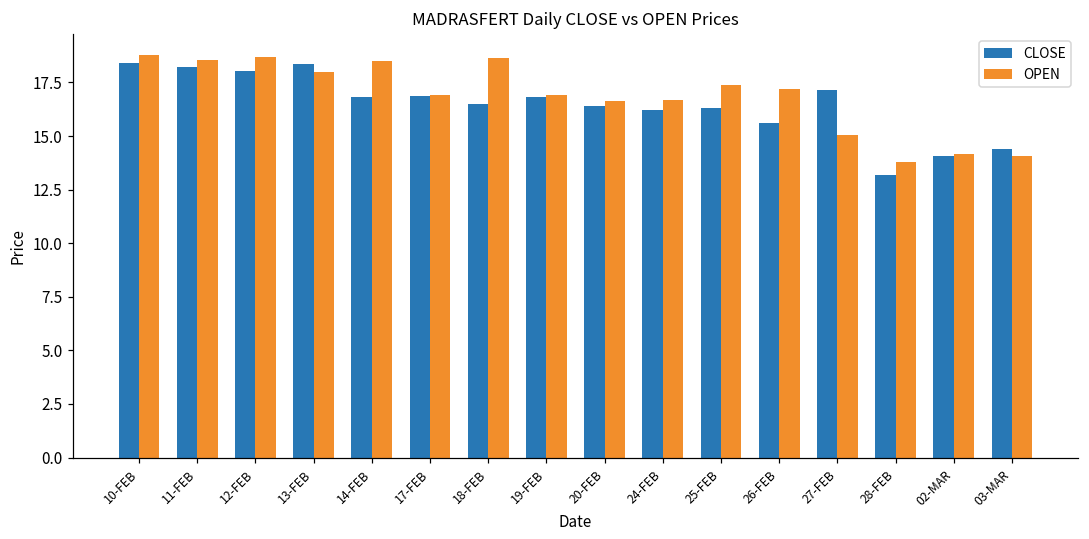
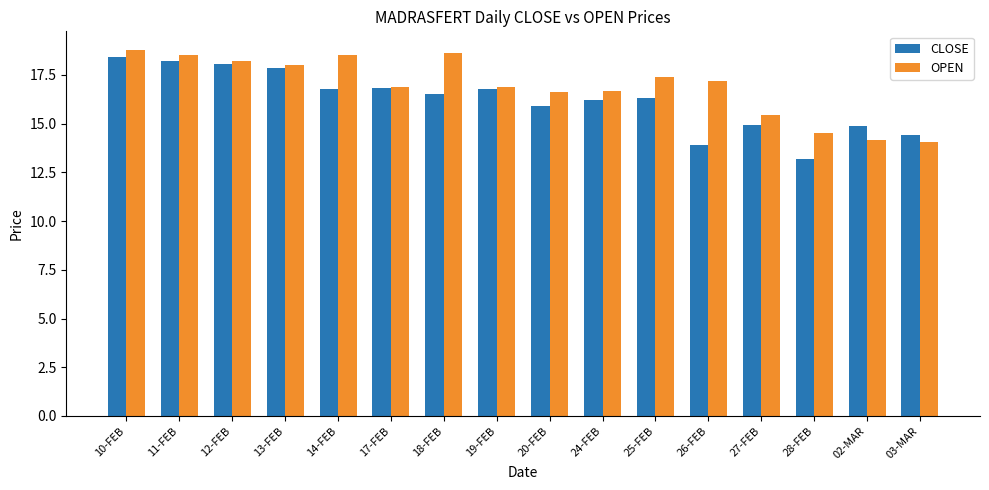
OPEN, 12-FEB: 18.7 -> 18.2
CLOSE, 13-FEB: 18.4 -> 17.9
CLOSE, 20-FEB: 16.4 -> 15.9
CLOSE, 26-FEB: 15.6 -> 13.9
CLOSE, 27-FEB: 17.2 -> 15.0
OPEN, 27-FEB: 15.0 -> 15.5
OPEN, 28-FEB: 13.8 -> 14.5
CLOSE, 02-MAR: 14.1 -> 14.9
